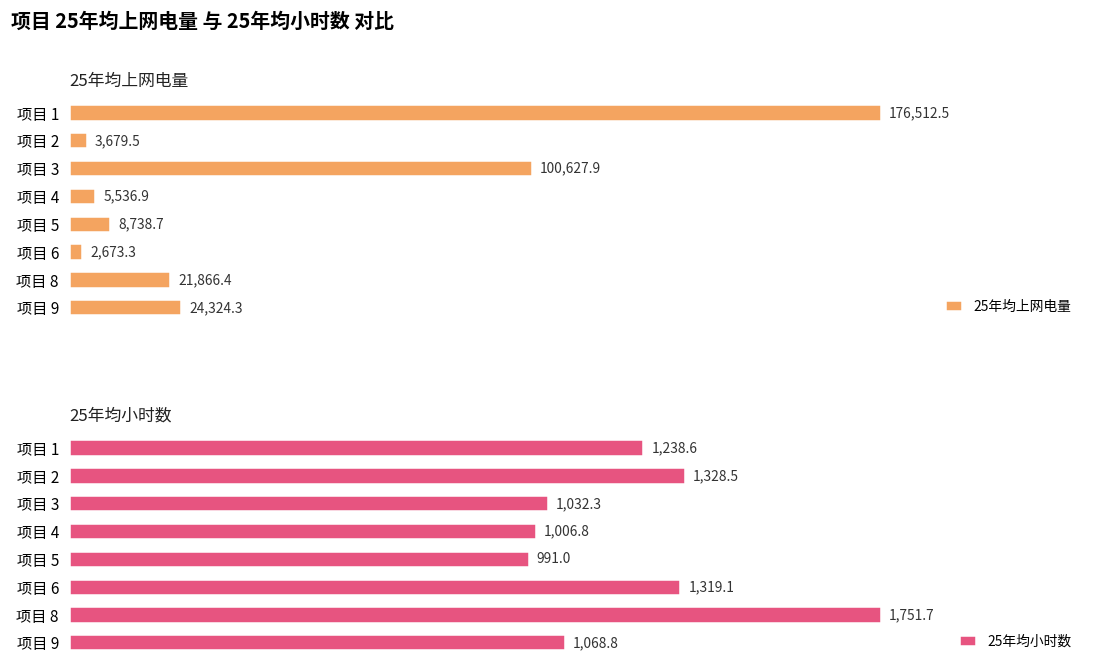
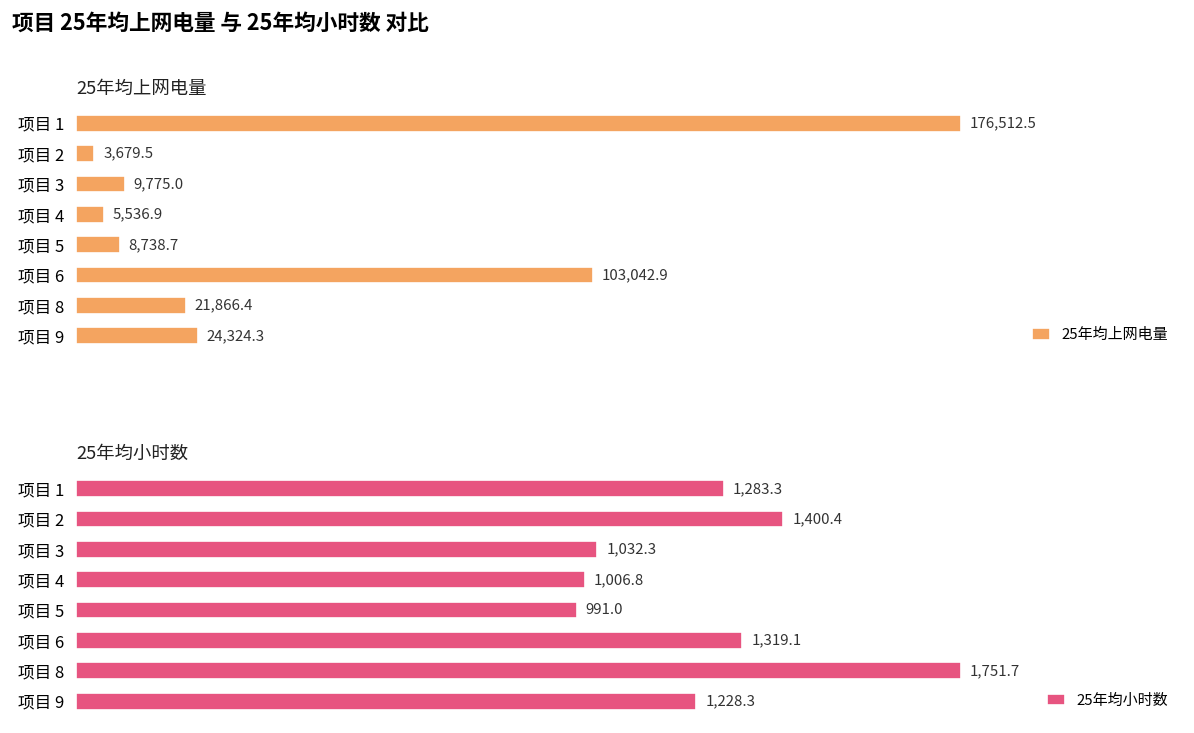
25年均上网电量, 项目 3: 100,627.9 -> 9,775.0
25年均上网电量, 项目 6: 2,673.3 -> 103,042.9
25年均小时数, 项目 1: 1,238.6 -> 1,283.3
25年均小时数, 项目 2: 1,328.5 -> 1,400.4
25年均小时数, 项目 9: 1,068.8 -> 1,228.3
